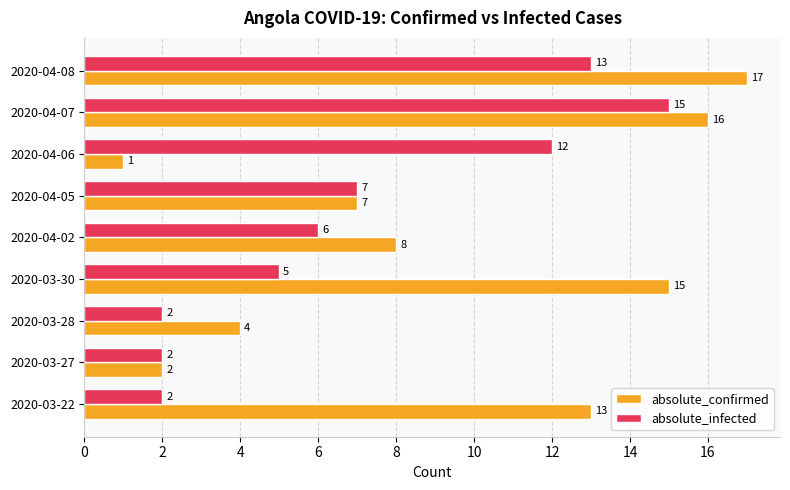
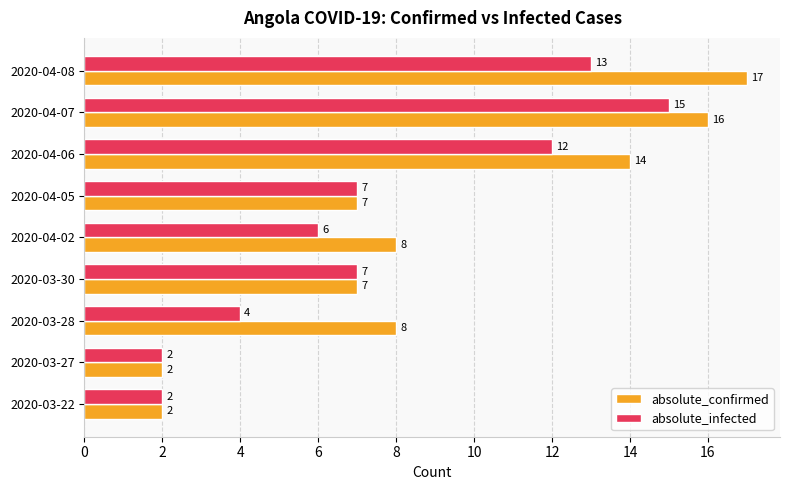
absolute_confirmed, 2020-04-06: 1 -> 14
absolute_infected, 2020-03-30: 5 -> 7
absolute_confirmed, 2020-03-30: 15 -> 7
absolute_infected, 2020-03-28: 2 -> 4
absolute_confirmed, 2020-03-28: 4 -> 8
absolute_confirmed, 2020-03-22: 13 -> 2
